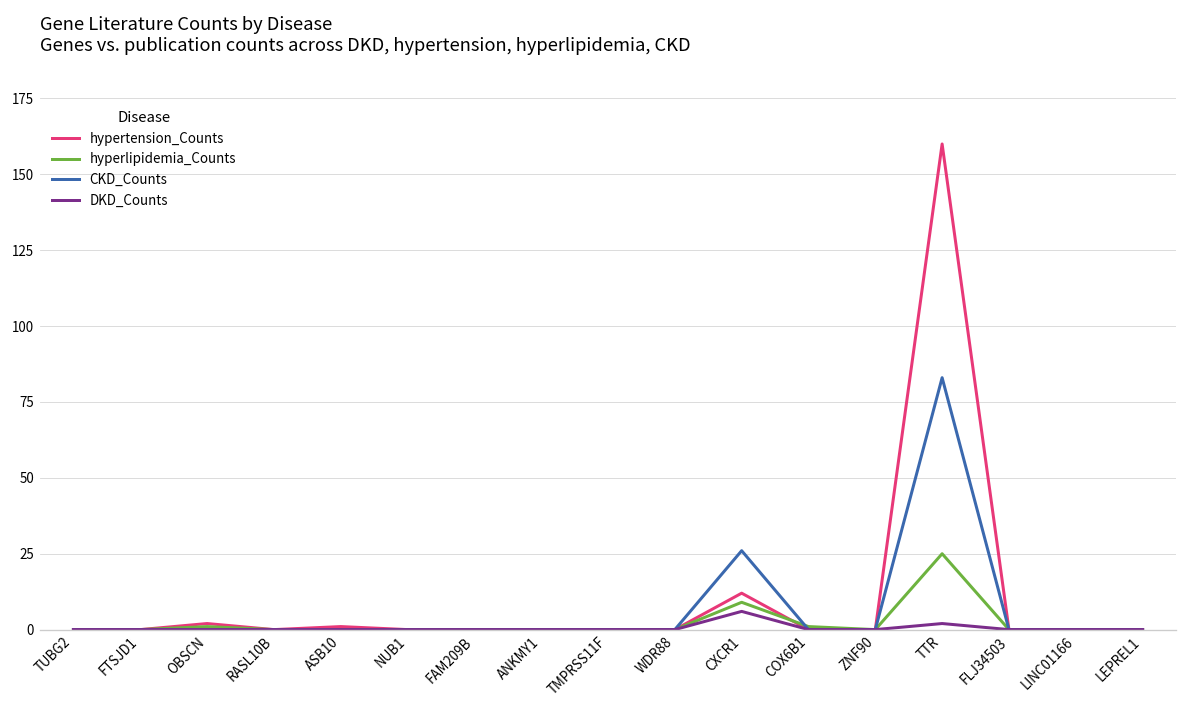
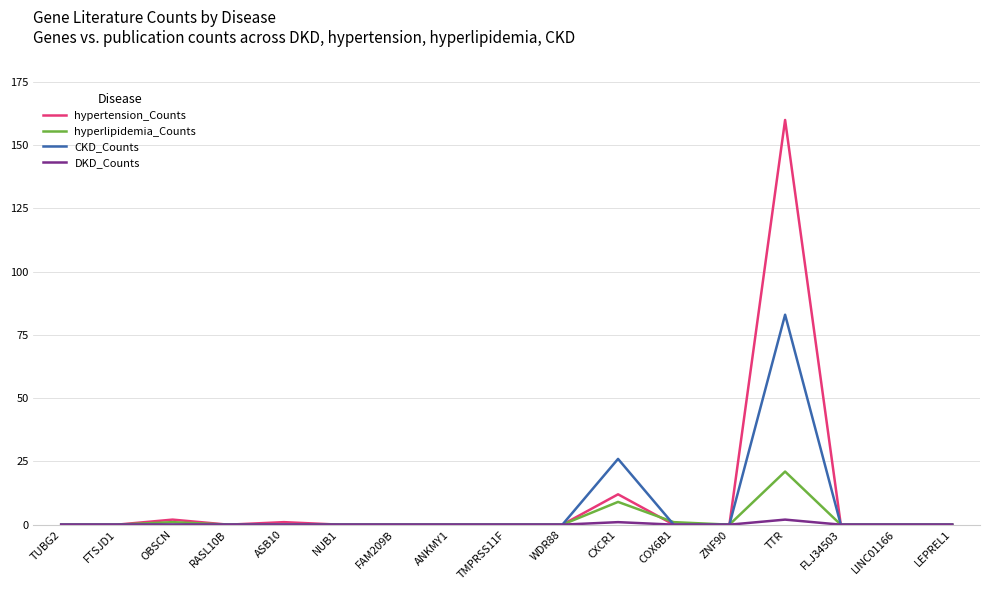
DKD_Counts, CXCR1: 6 -> 1
hyperlipidemia_Counts, TTR: 25 -> 21
